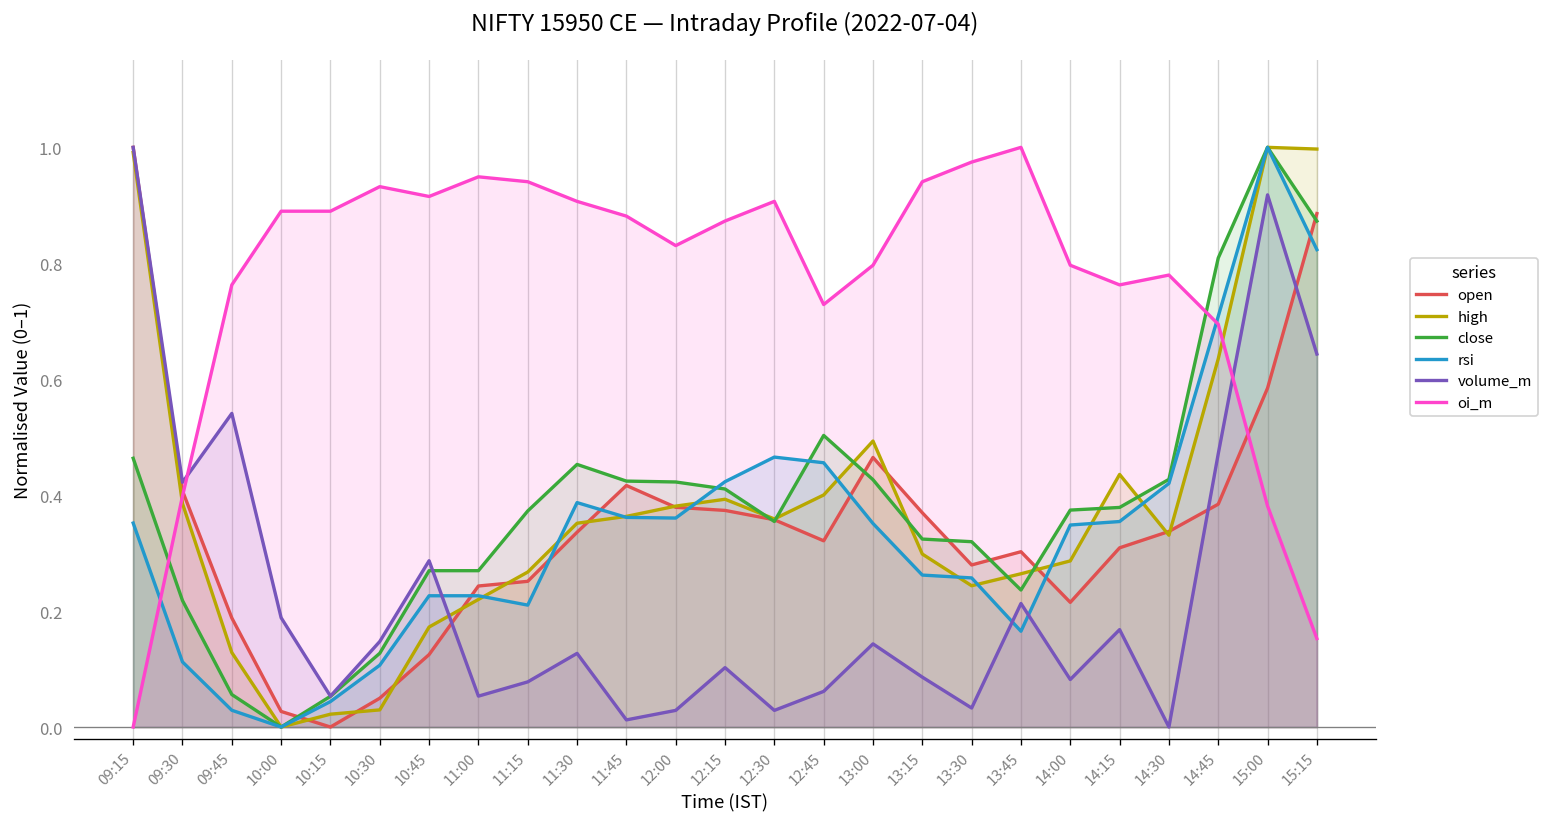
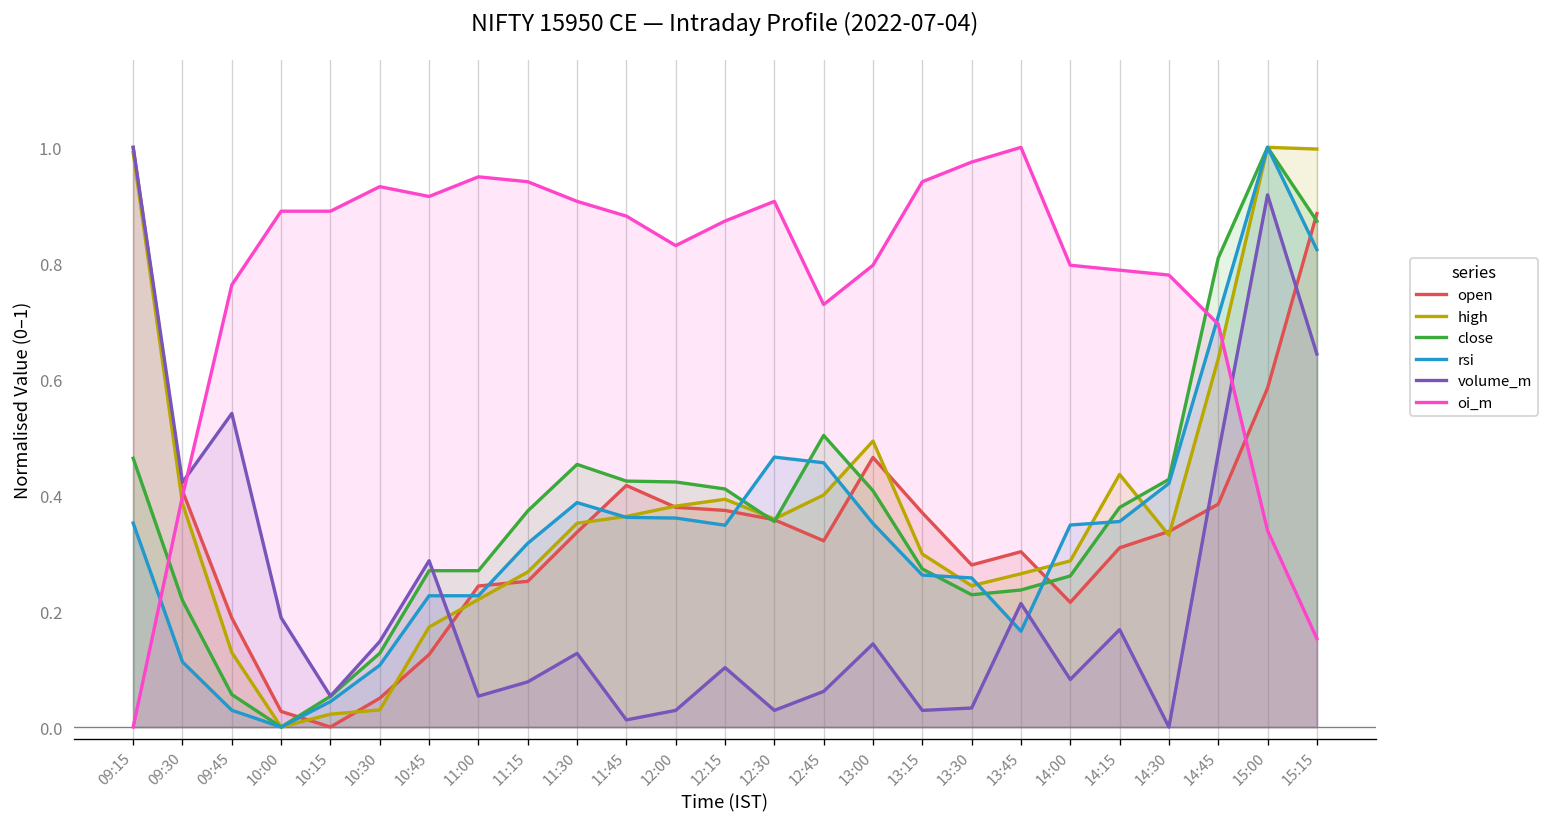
rsi, 11:15: 0.21 -> 0.32
rsi, 12:15: 0.42 -> 0.35
close, 13:00: 0.43 -> 0.41
close, 13:15: 0.32 -> 0.27
volume_m, 13:15: 0.09 -> 0.03
close, 13:30: 0.32 -> 0.23
close, 14:00: 0.37 -> 0.26
oi_m, 14:15: 0.76 -> 0.79
oi_m, 15:00: 0.38 -> 0.34
